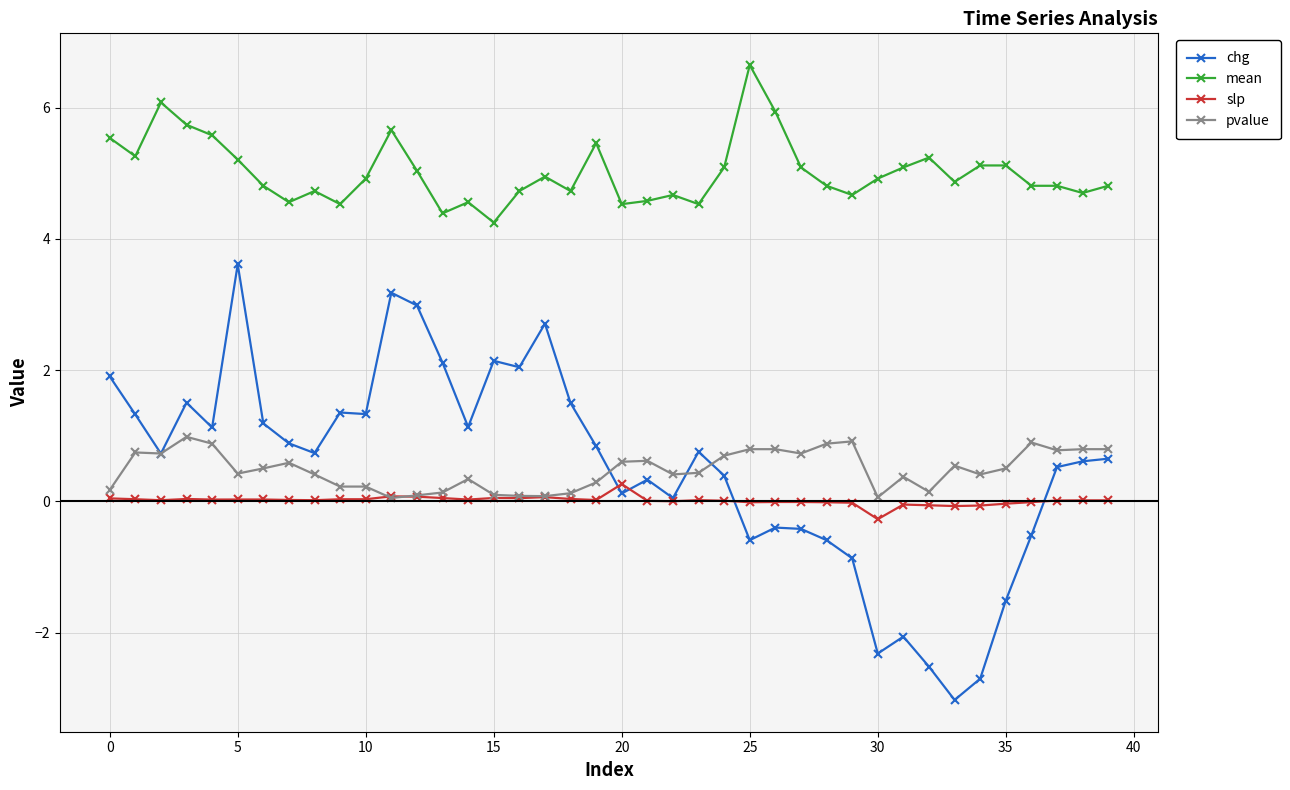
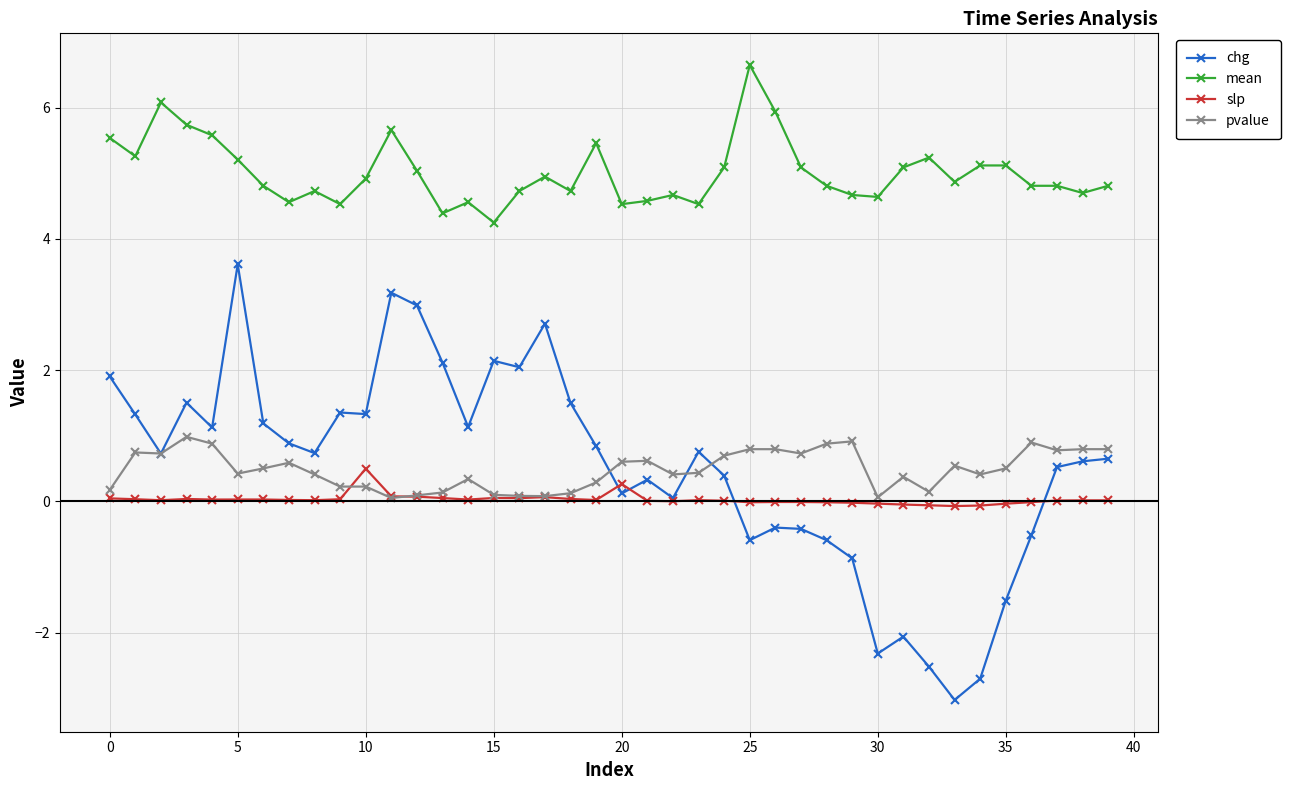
slp, 10: 0.0 -> 0.5
mean, 30: 4.9 -> 4.6
slp, 30: -0.3 -> 0.0
